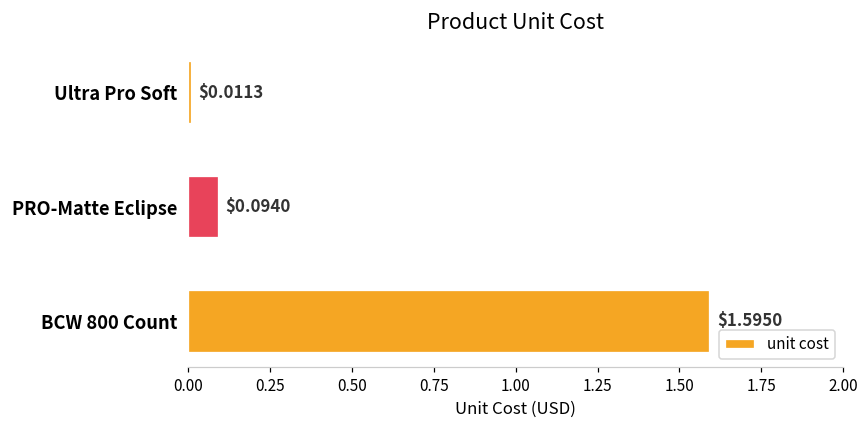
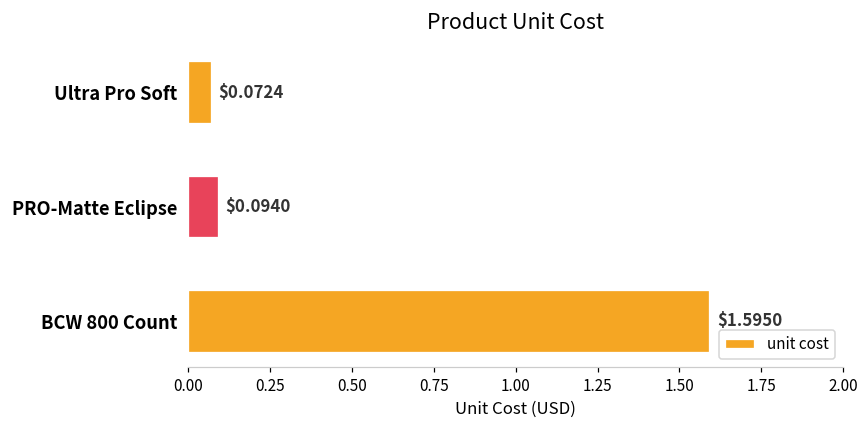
Ultra Pro Soft: $0.0113 -> $0.0724
